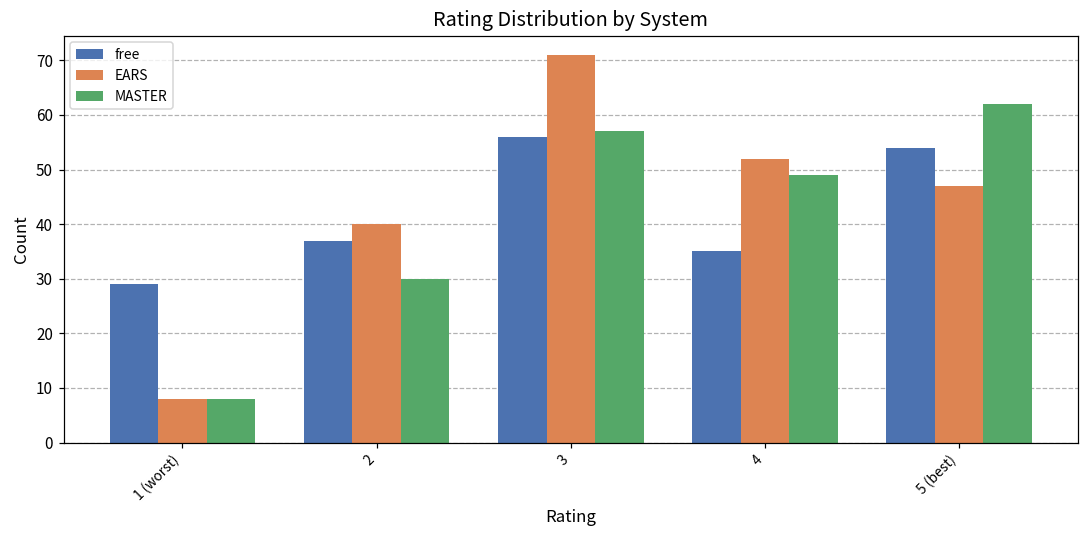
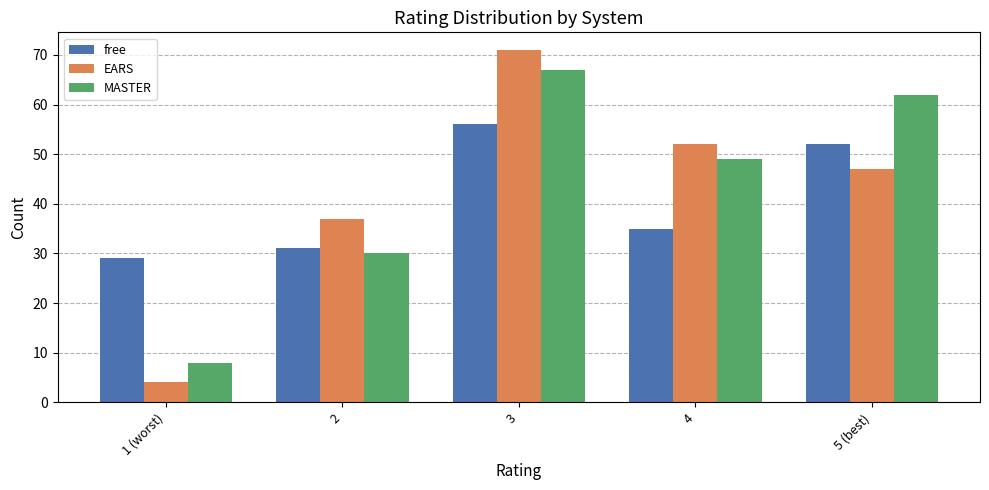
EARS, 1 (worst): 8 -> 4
free, 2: 37 -> 31
EARS, 2: 40 -> 37
MASTER, 3: 57 -> 67
free, 5 (best): 54 -> 52
